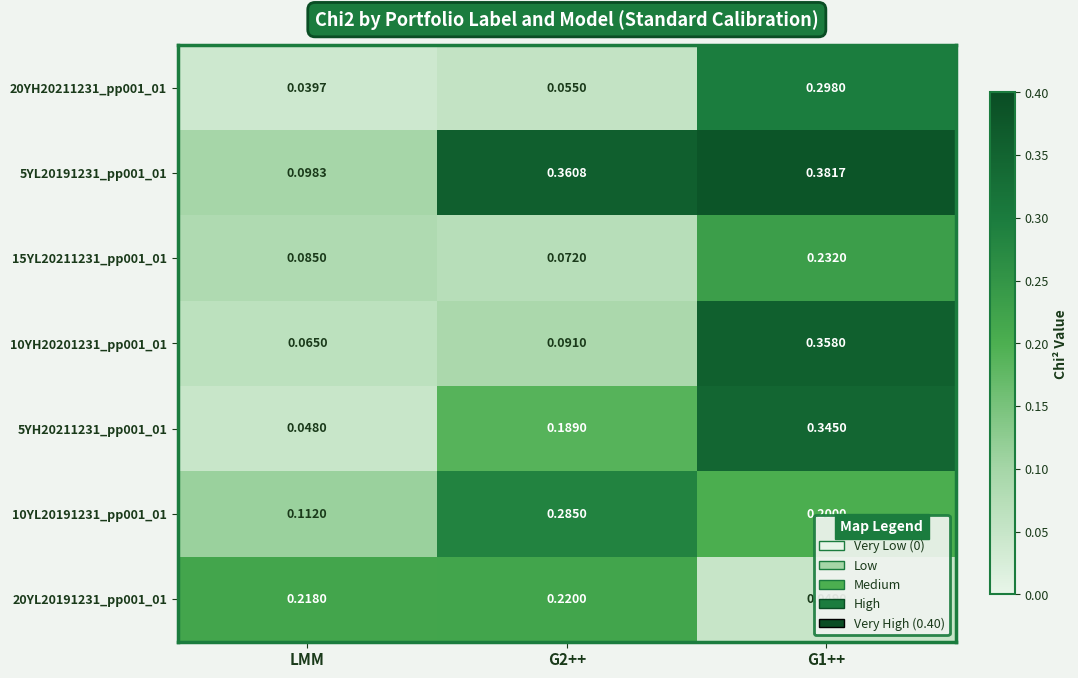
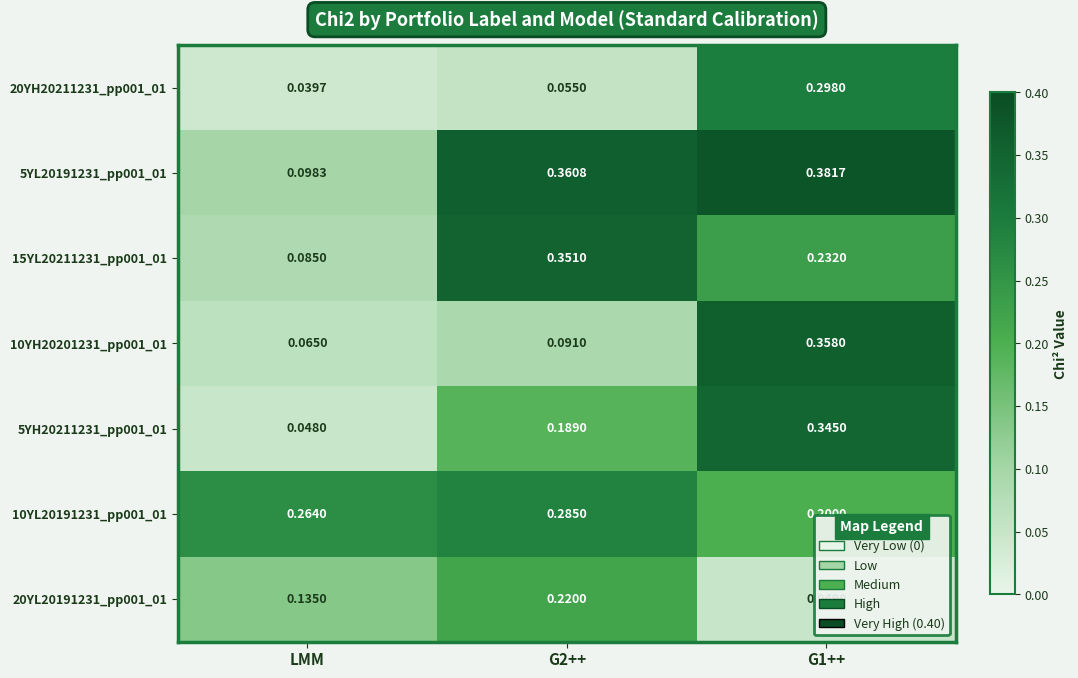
15YL20211231_pp001_01, G2++: 0.0720 -> 0.3510
10YL20191231_pp001_01, LMM: 0.1120 -> 0.2640
20YL20191231_pp001_01, LMM: 0.2180 -> 0.1350
